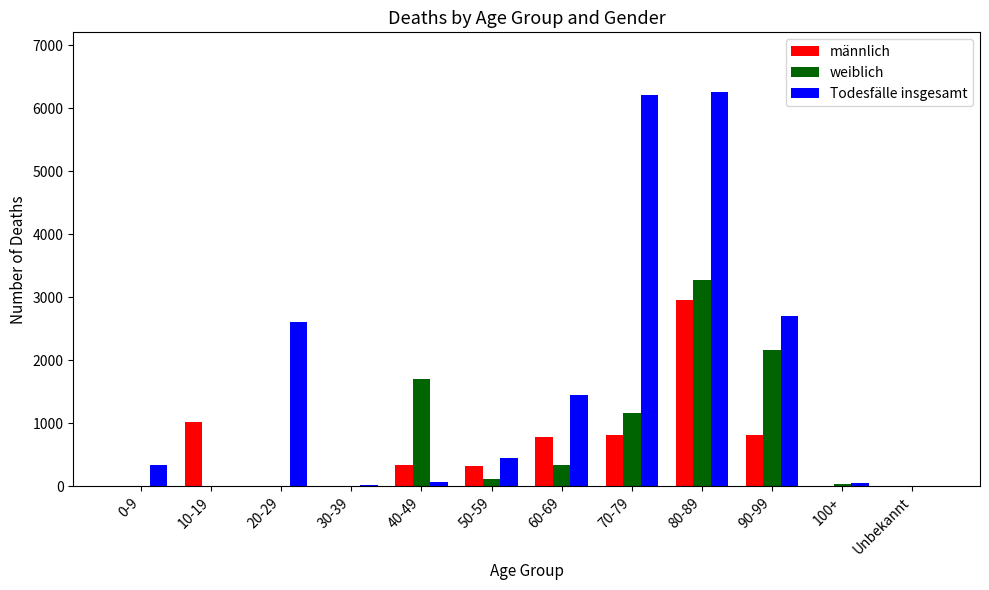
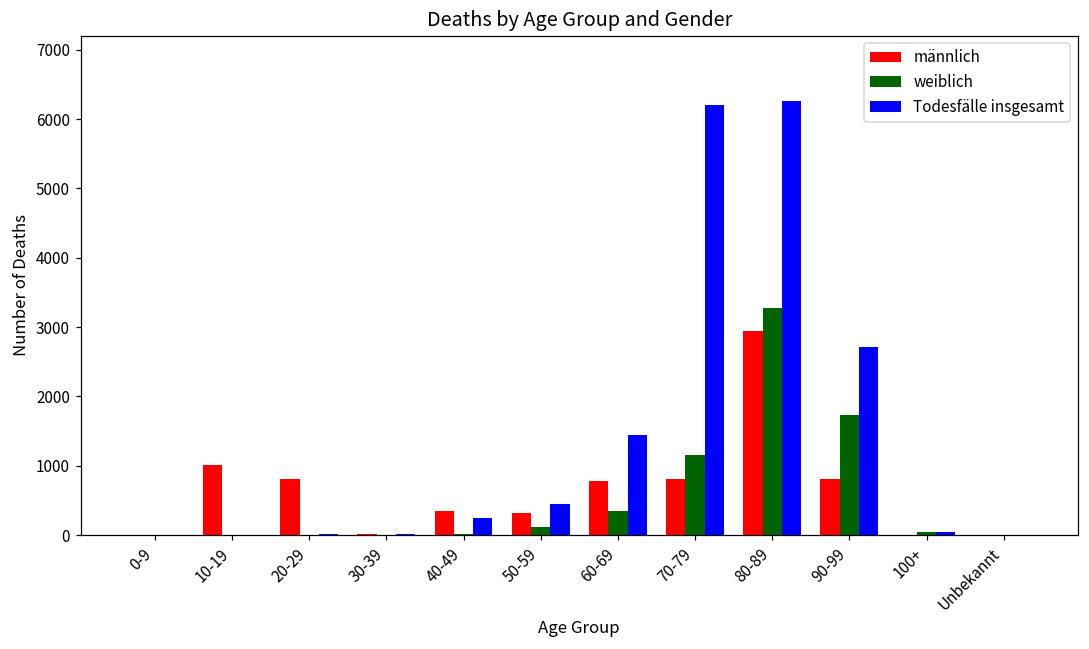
Todesfälle insgesamt, 0-9: 300 -> 0
männlich, 20-29: 0 -> 800
Todesfälle insgesamt, 20-29: 2600 -> 0
weiblich, 40-49: 1700 -> 0
Todesfälle insgesamt, 40-49: 100 -> 200
weiblich, 90-99: 2200 -> 1700
